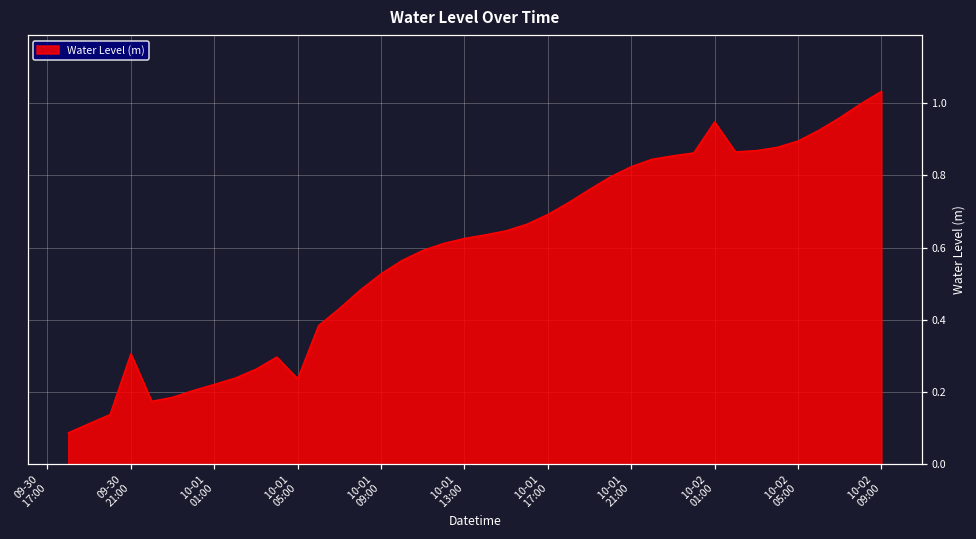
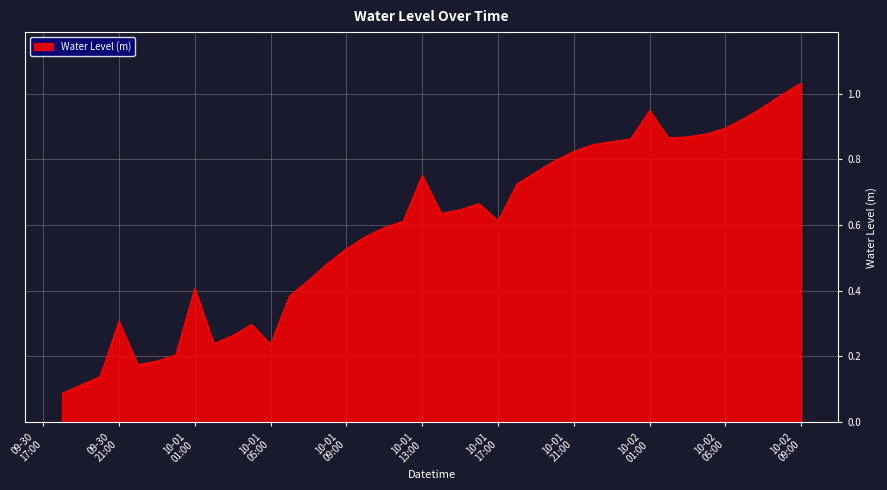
10-01 01:00: 0.22 -> 0.41
10-01 13:00: 0.63 -> 0.75
10-01 17:00: 0.69 -> 0.61
